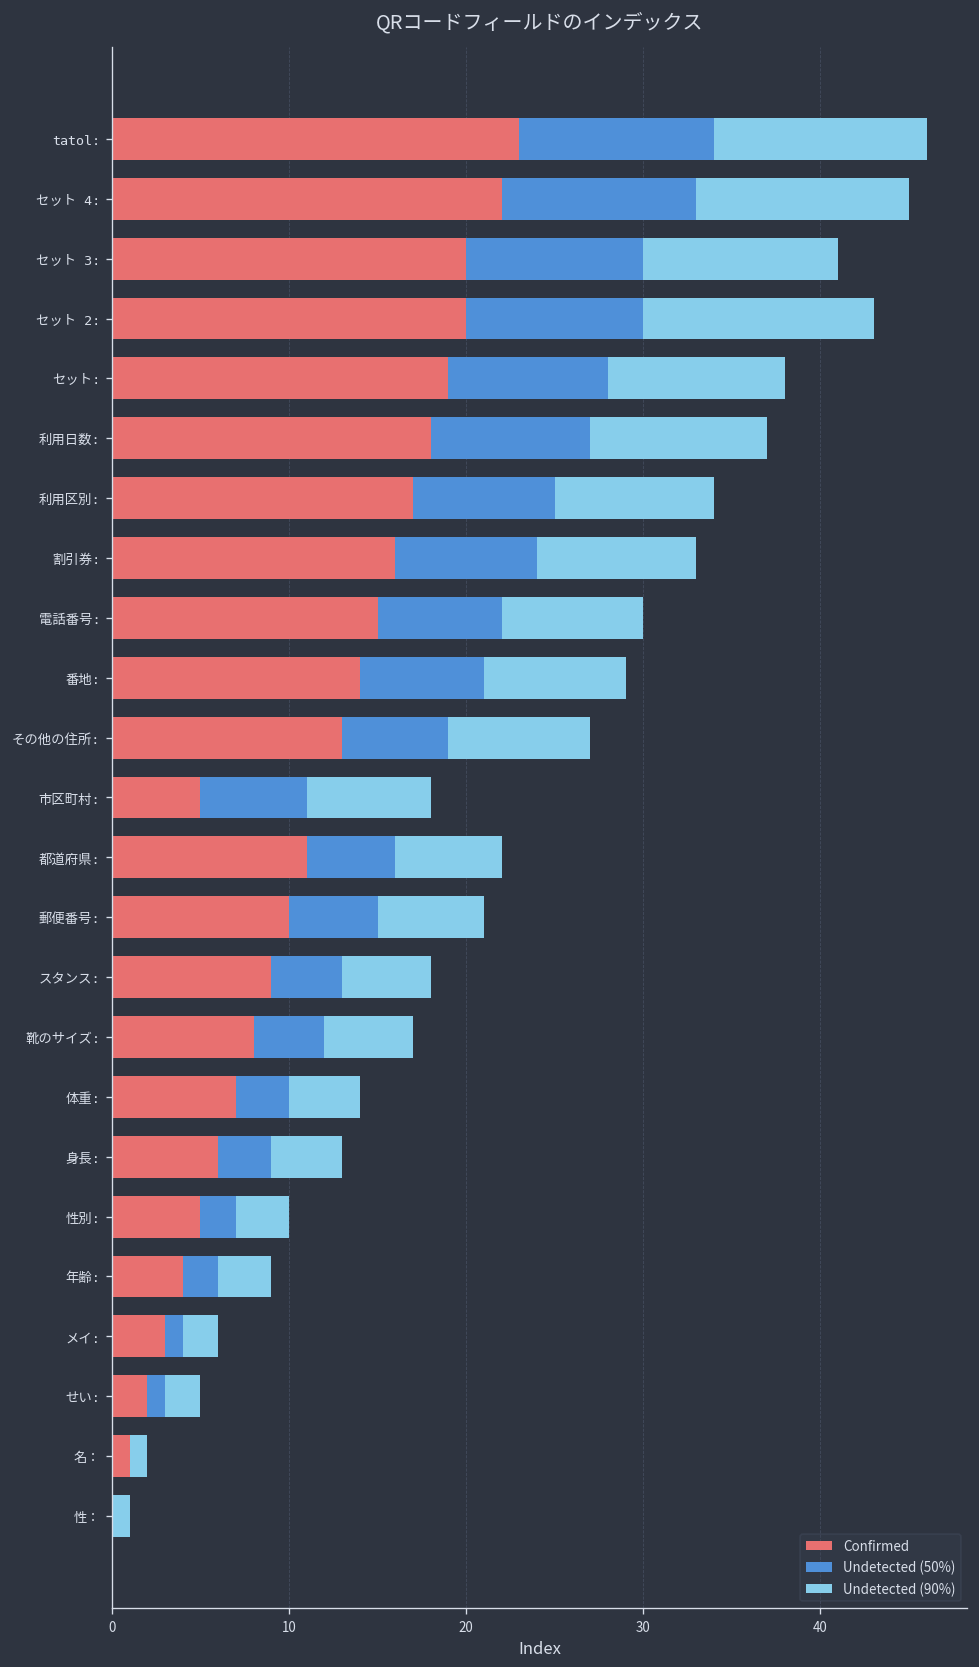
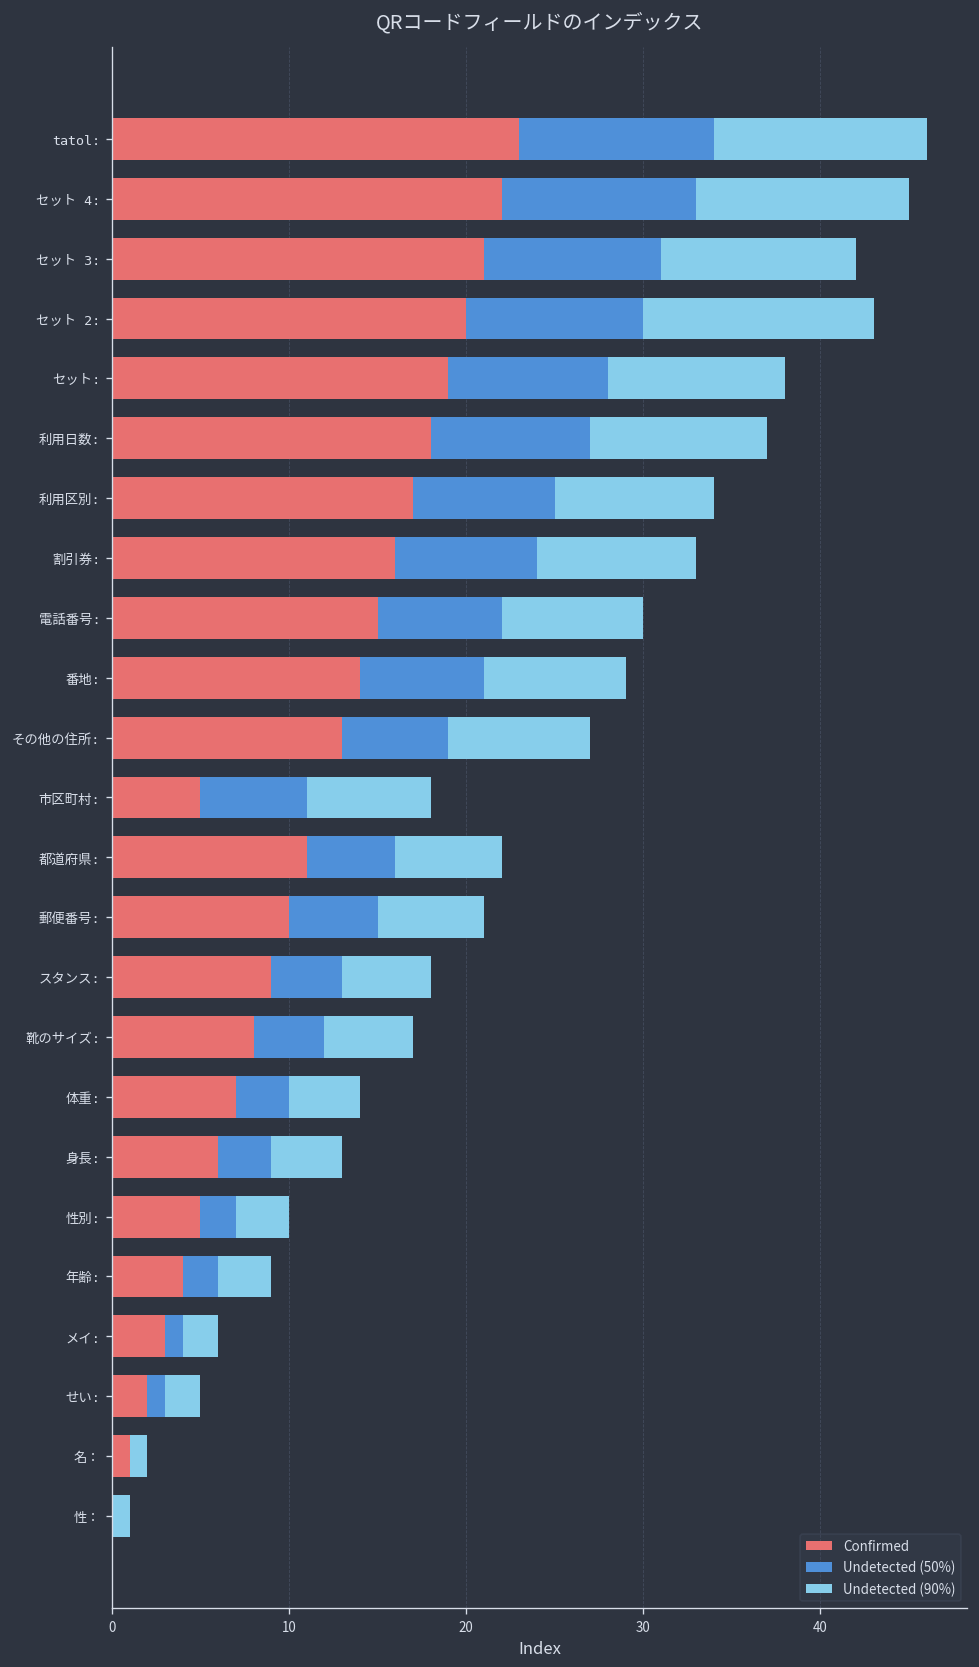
Confirmed, セット 3:: 20 -> 21
